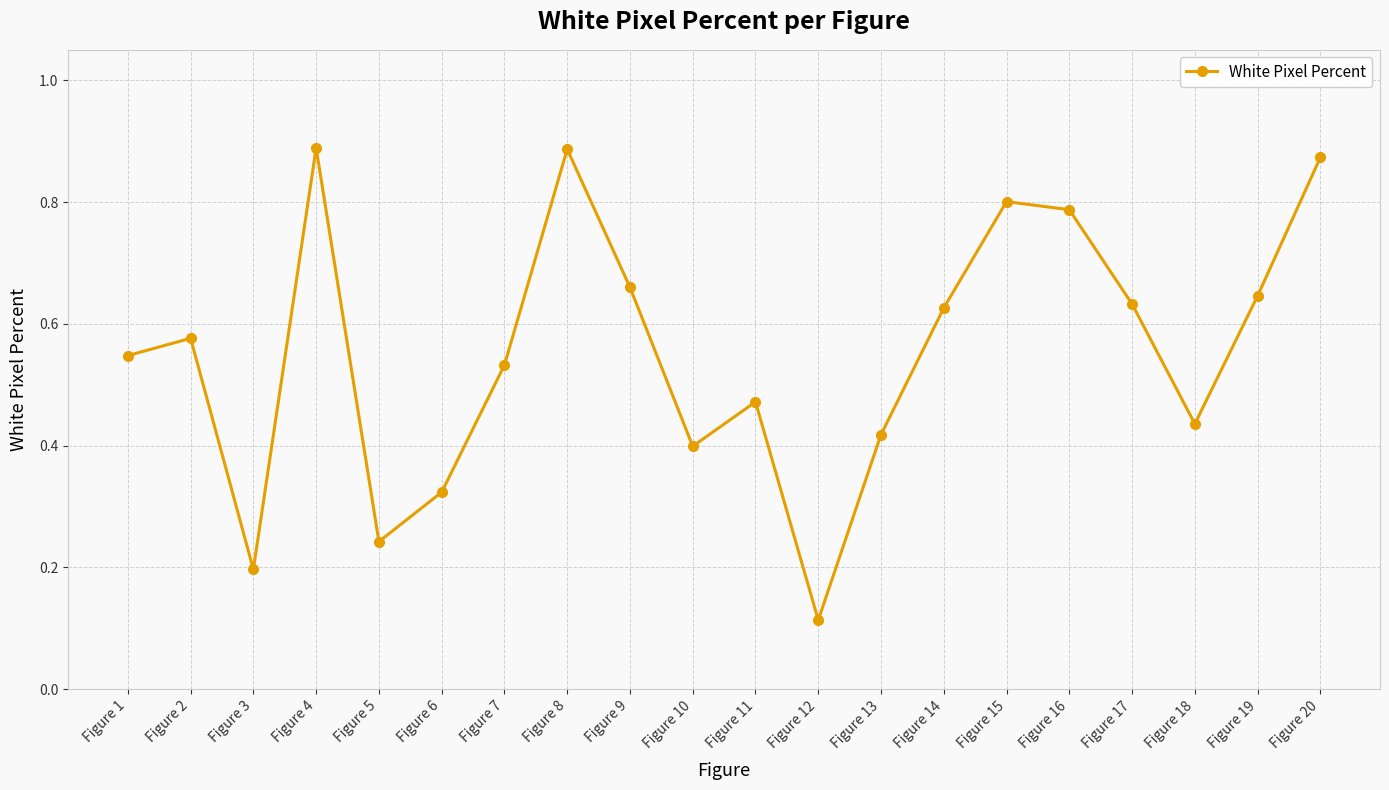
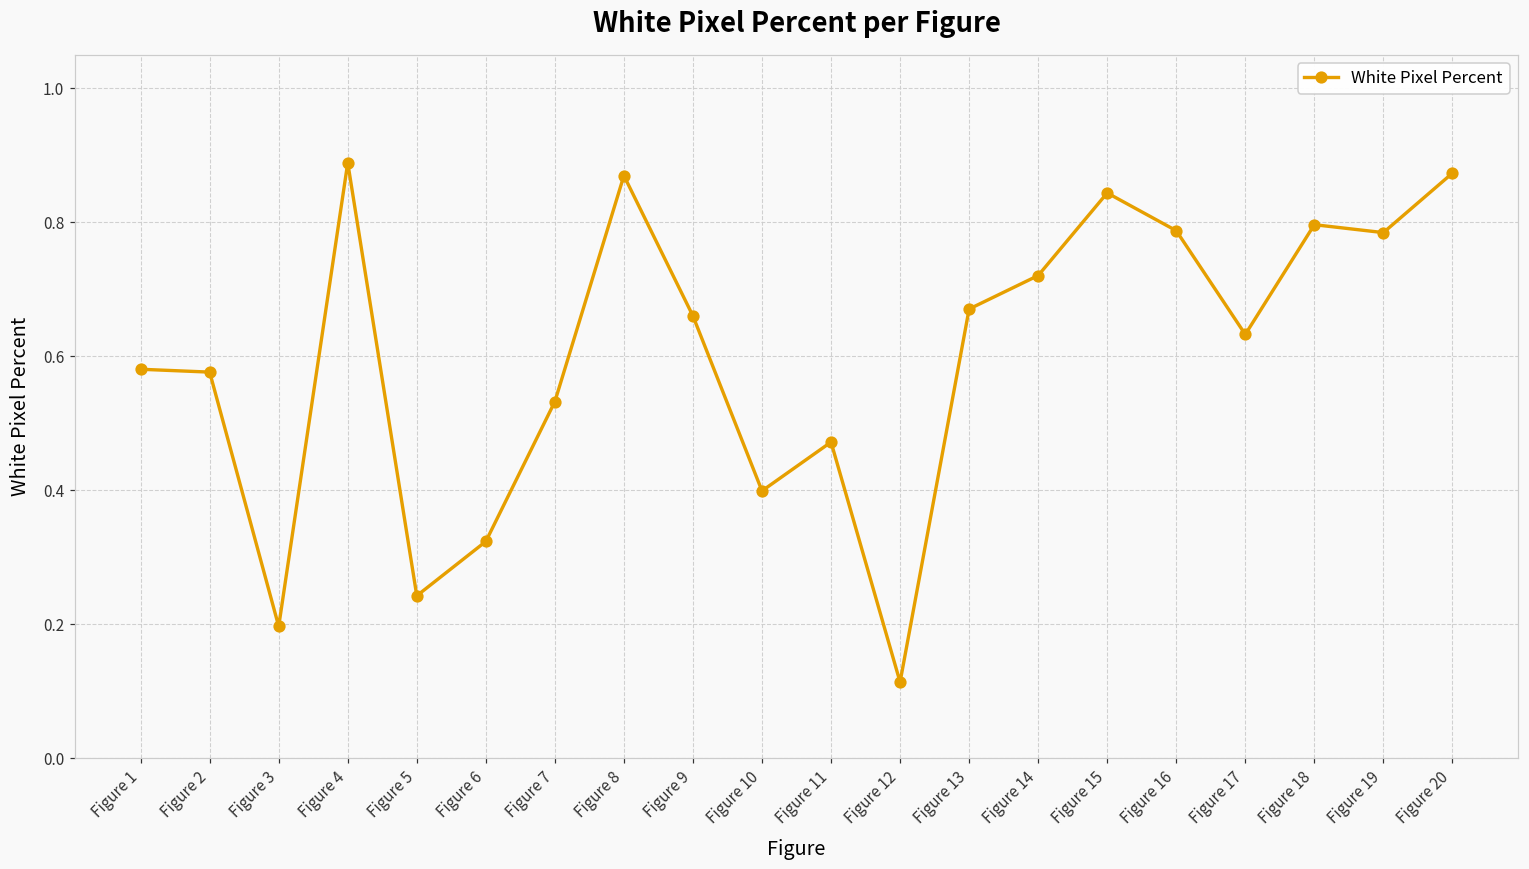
Figure 1: 0.55 -> 0.58
Figure 8: 0.89 -> 0.87
Figure 13: 0.42 -> 0.67
Figure 14: 0.63 -> 0.72
Figure 15: 0.80 -> 0.84
Figure 18: 0.44 -> 0.80
Figure 19: 0.65 -> 0.78
